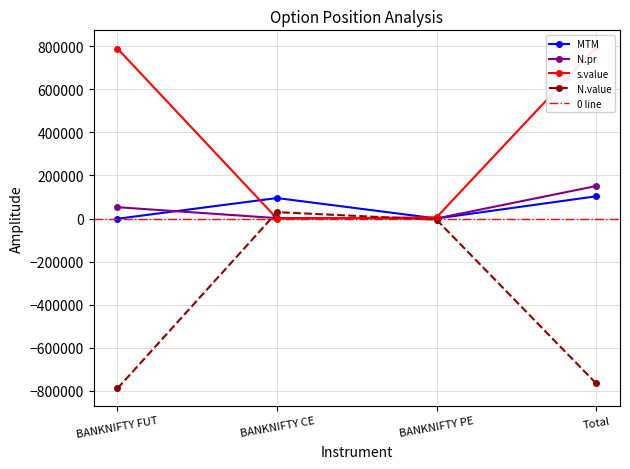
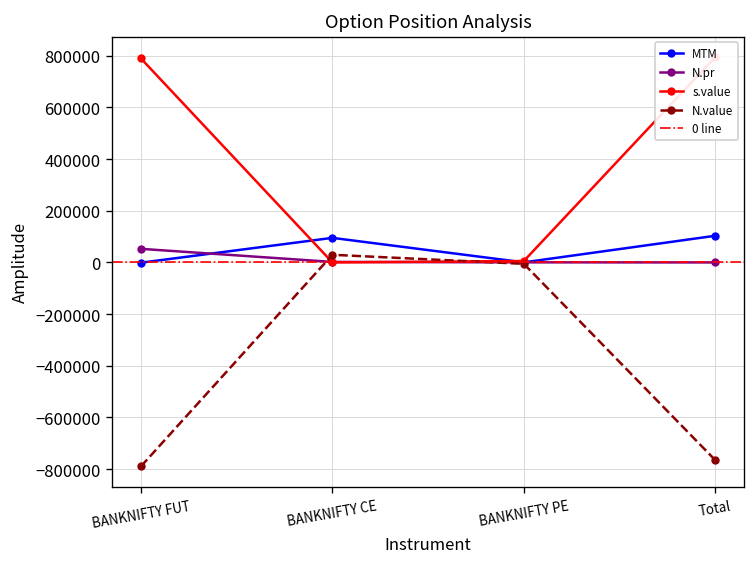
N.pr, Total: 150000 -> 0
